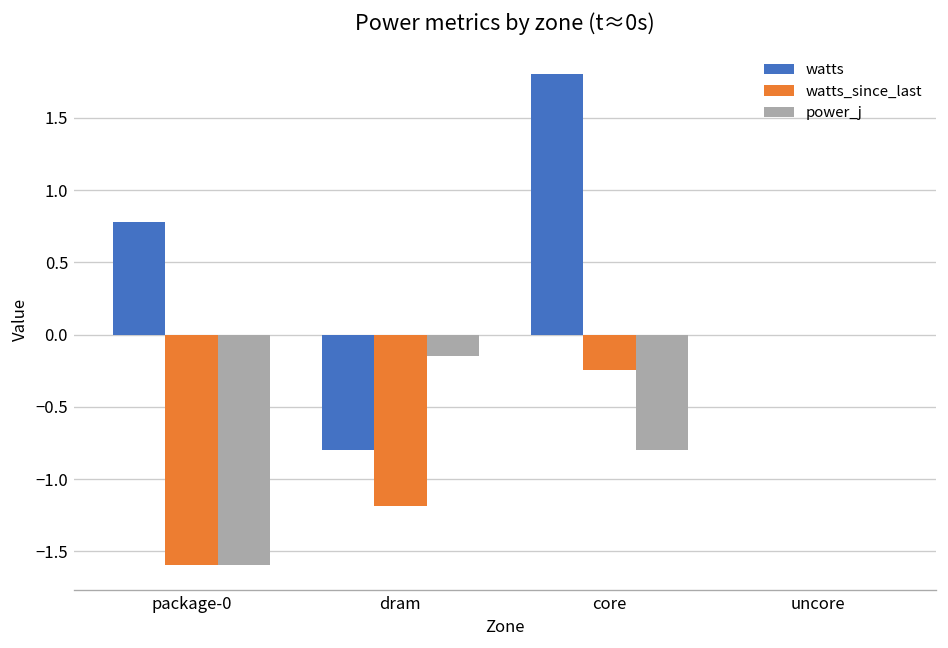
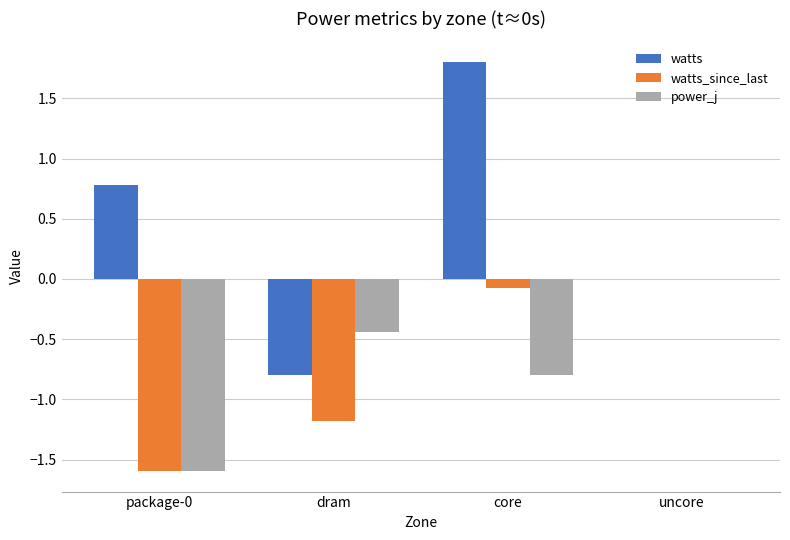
power_j, dram: -0.15 -> -0.44
watts_since_last, core: -0.24 -> -0.08
